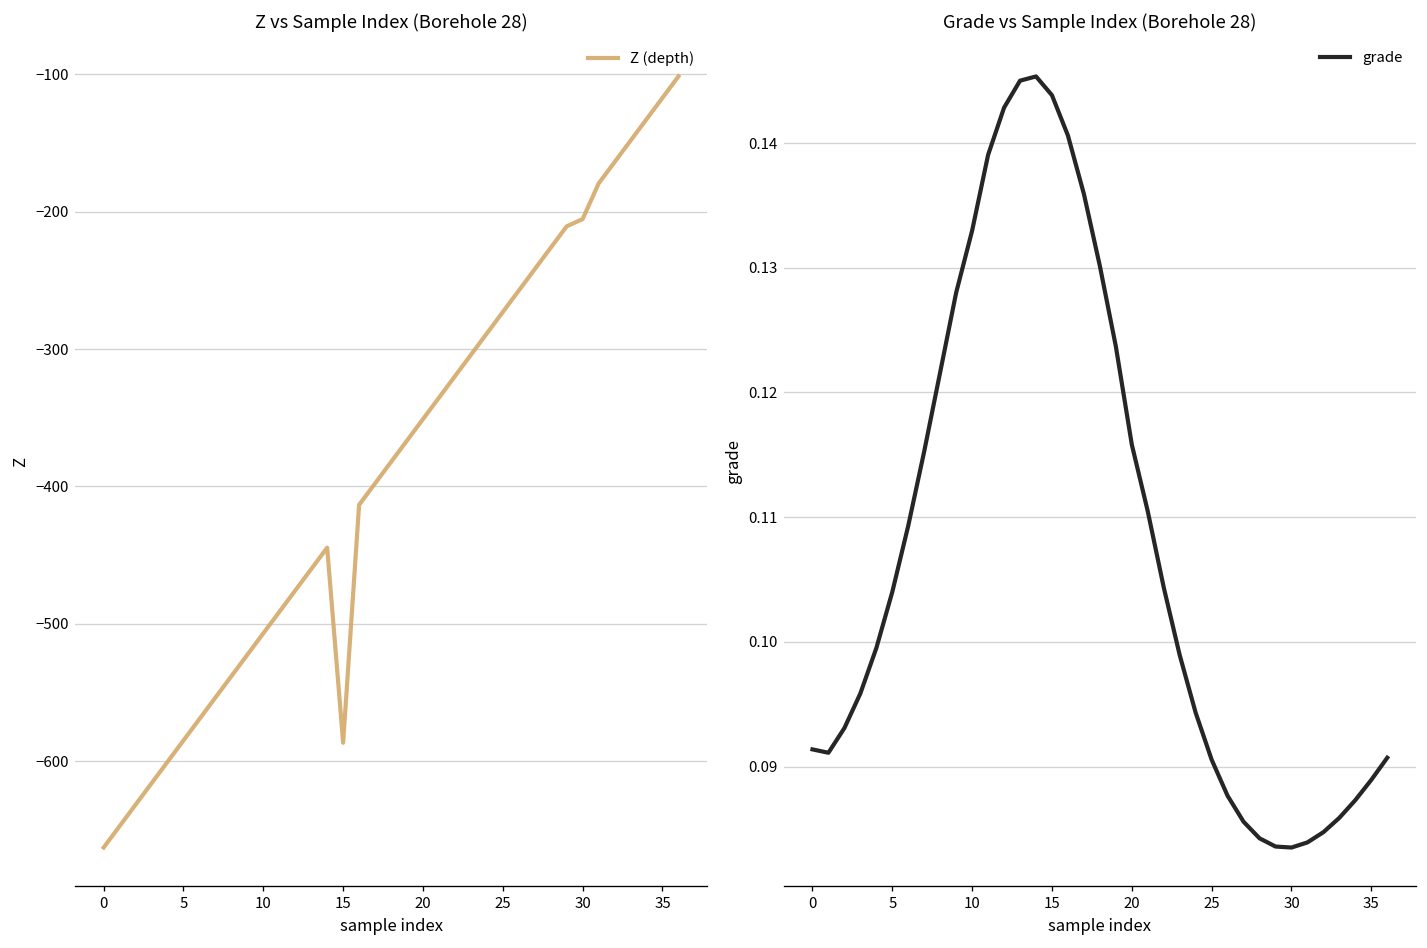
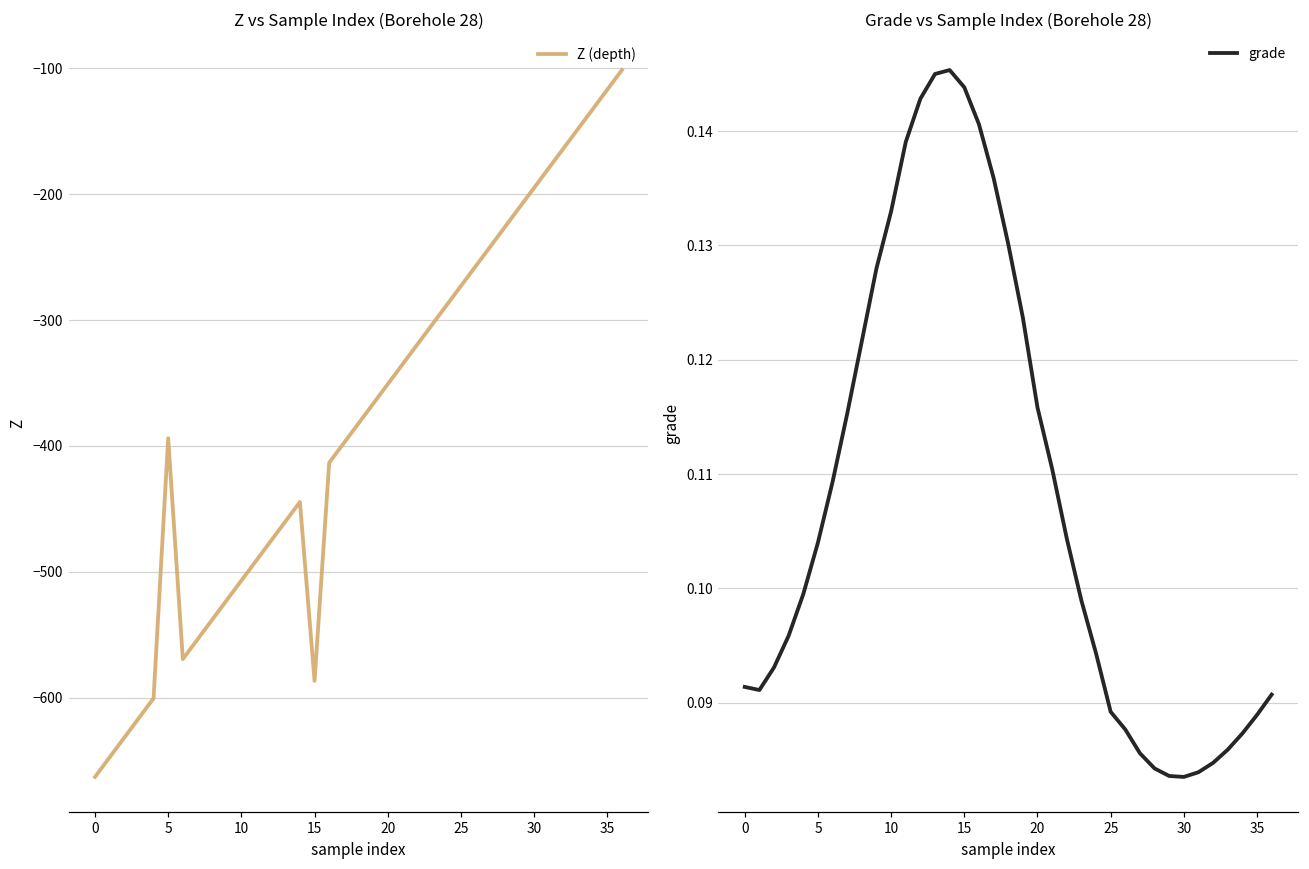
Z vs Sample Index (Borehole 28), 5: -585 -> -394
Z vs Sample Index (Borehole 28), 30: -205 -> -195
Grade vs Sample Index (Borehole 28), 25: 0.0906 -> 0.0892
